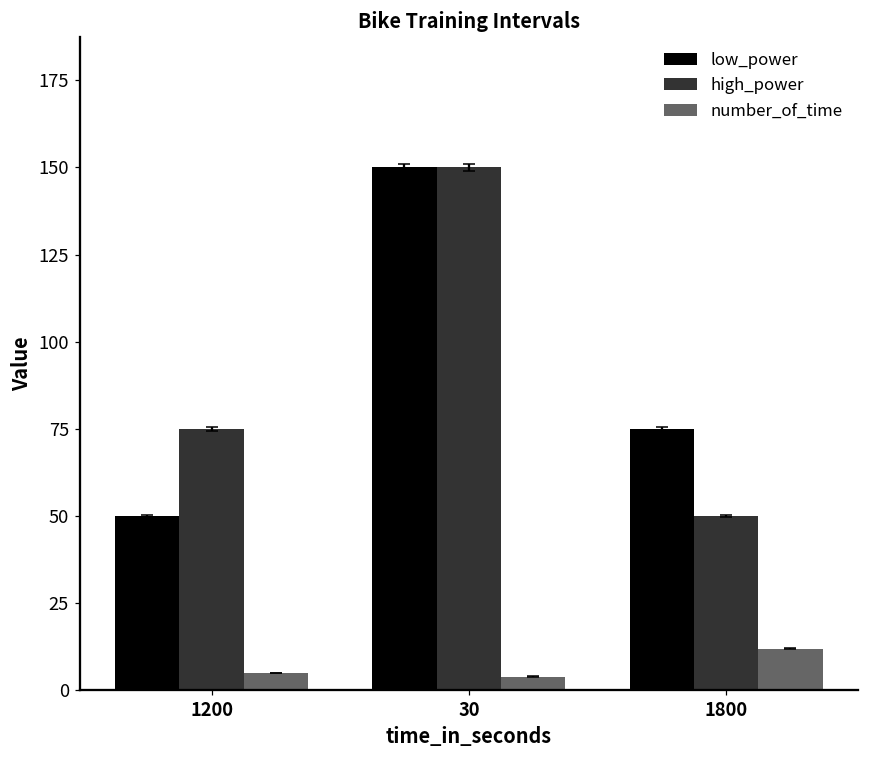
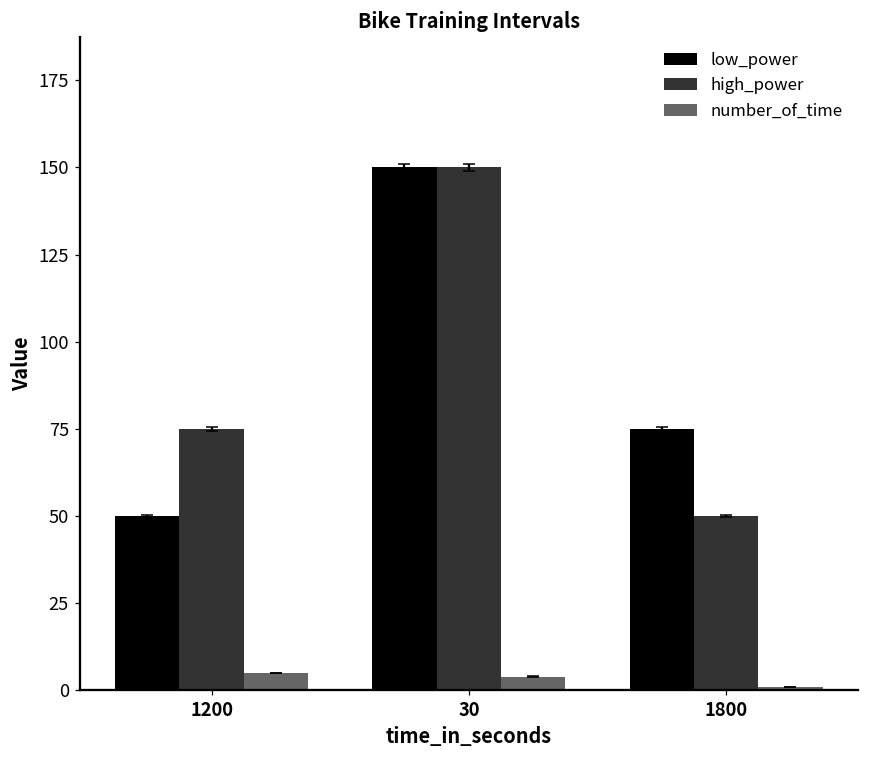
number_of_time, 1800: 12 -> 1
